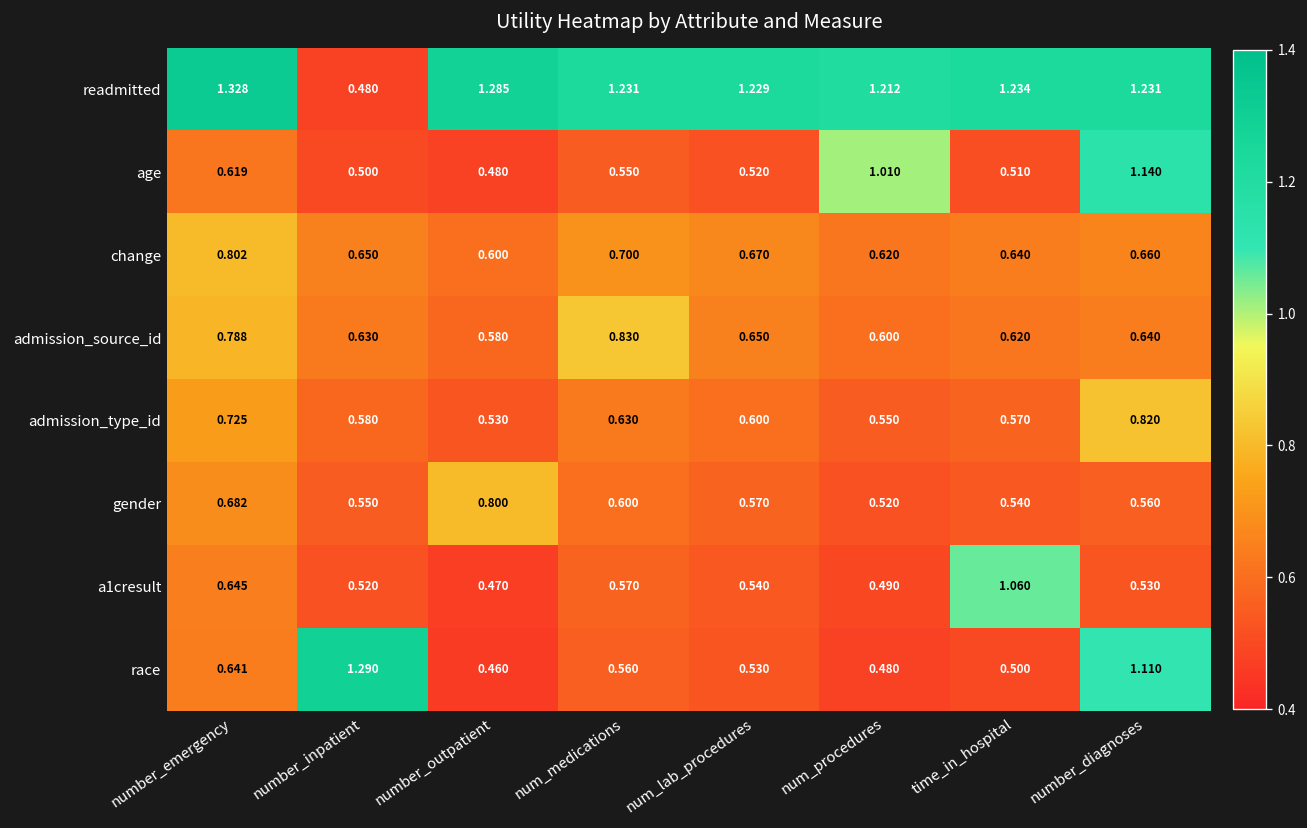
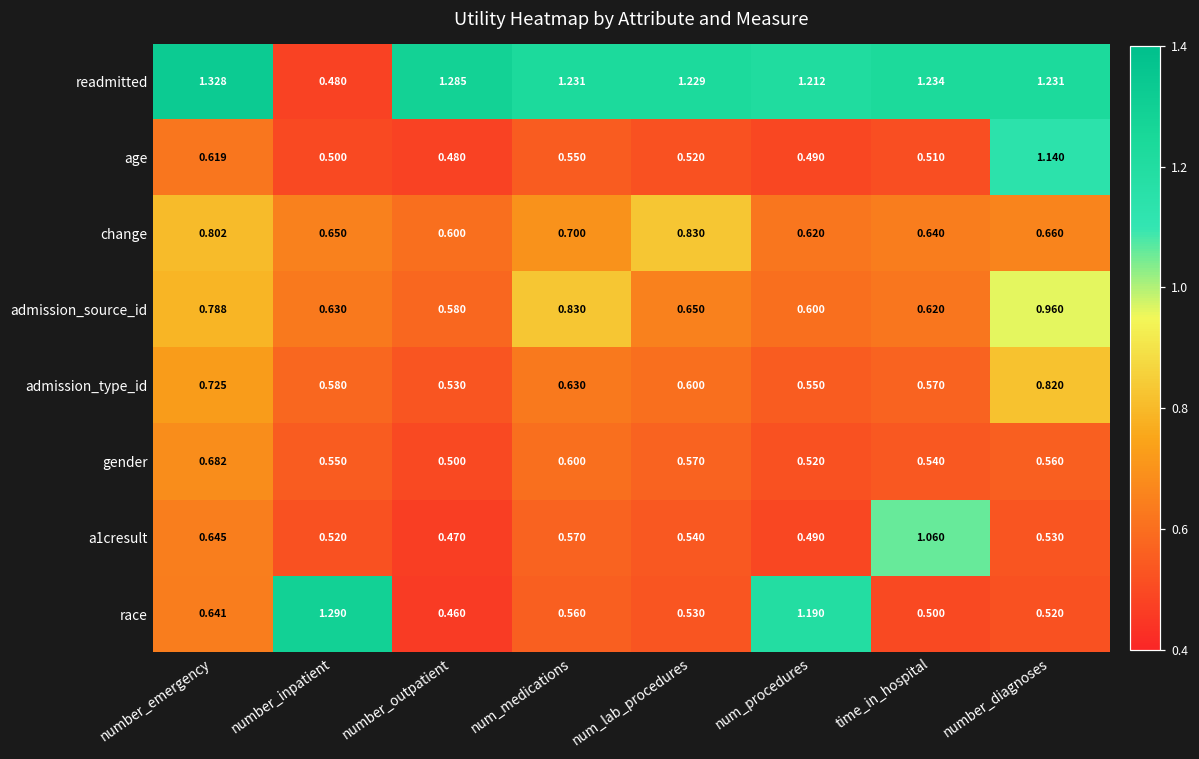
age, num_procedures: 1.010 -> 0.490
change, num_lab_procedures: 0.670 -> 0.830
admission_source_id, number_diagnoses: 0.640 -> 0.960
gender, number_outpatient: 0.800 -> 0.500
race, num_procedures: 0.480 -> 1.190
race, number_diagnoses: 1.110 -> 0.520
